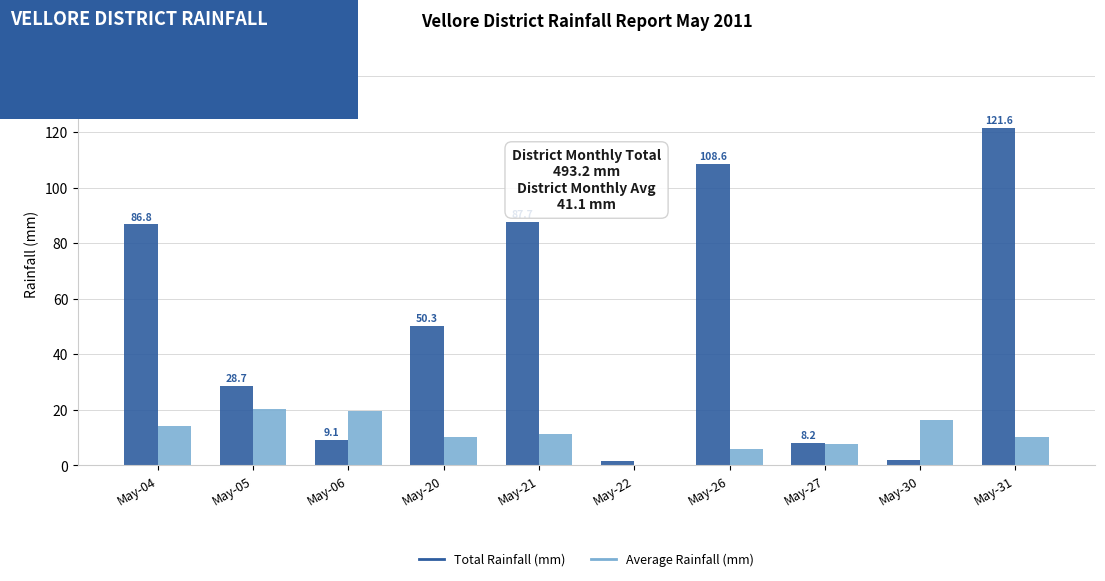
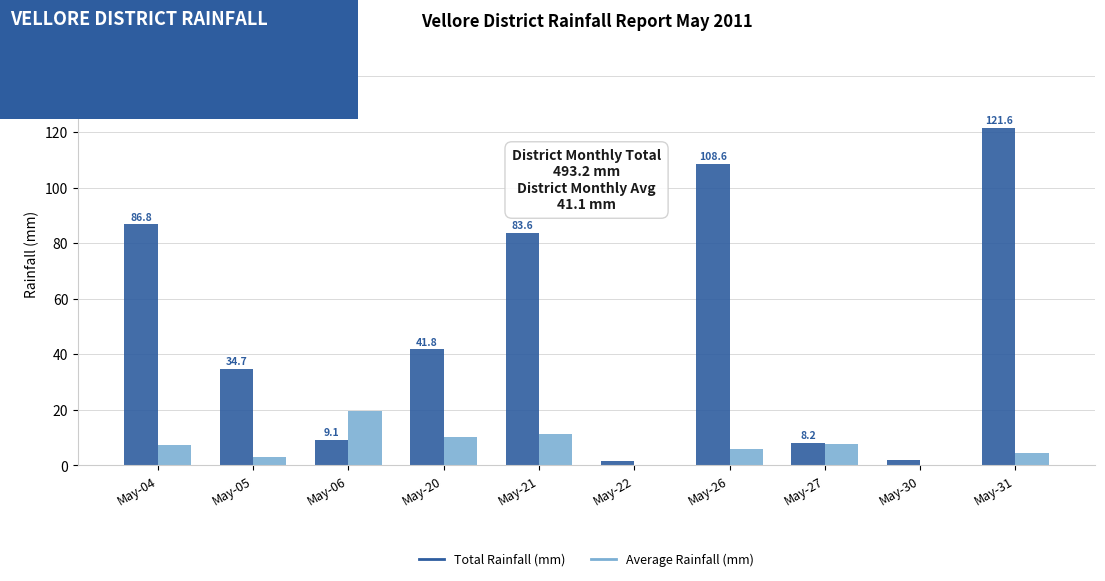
Average Rainfall (mm), May-04: 14 -> 7
Total Rainfall (mm), May-05: 28.7 -> 34.7
Average Rainfall (mm), May-05: 20 -> 3
Total Rainfall (mm), May-20: 50.3 -> 41.8
Total Rainfall (mm), May-21: 88 -> 84
Average Rainfall (mm), May-30: 16 -> 0
Average Rainfall (mm), May-31: 10 -> 5
